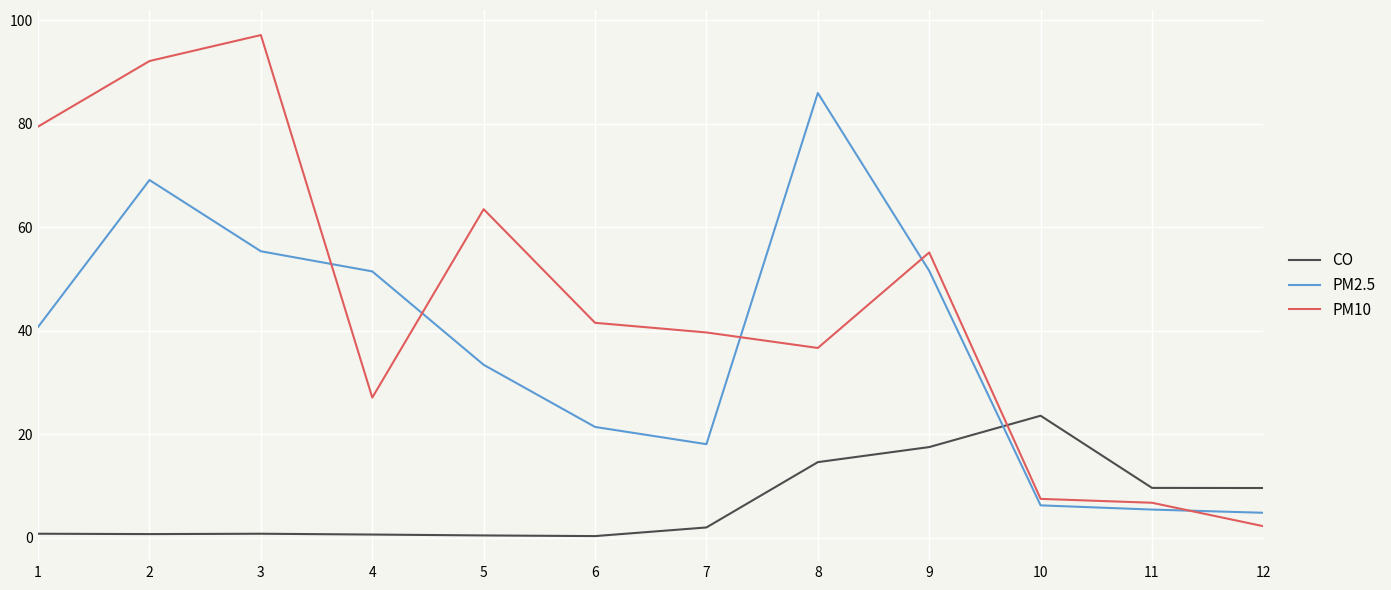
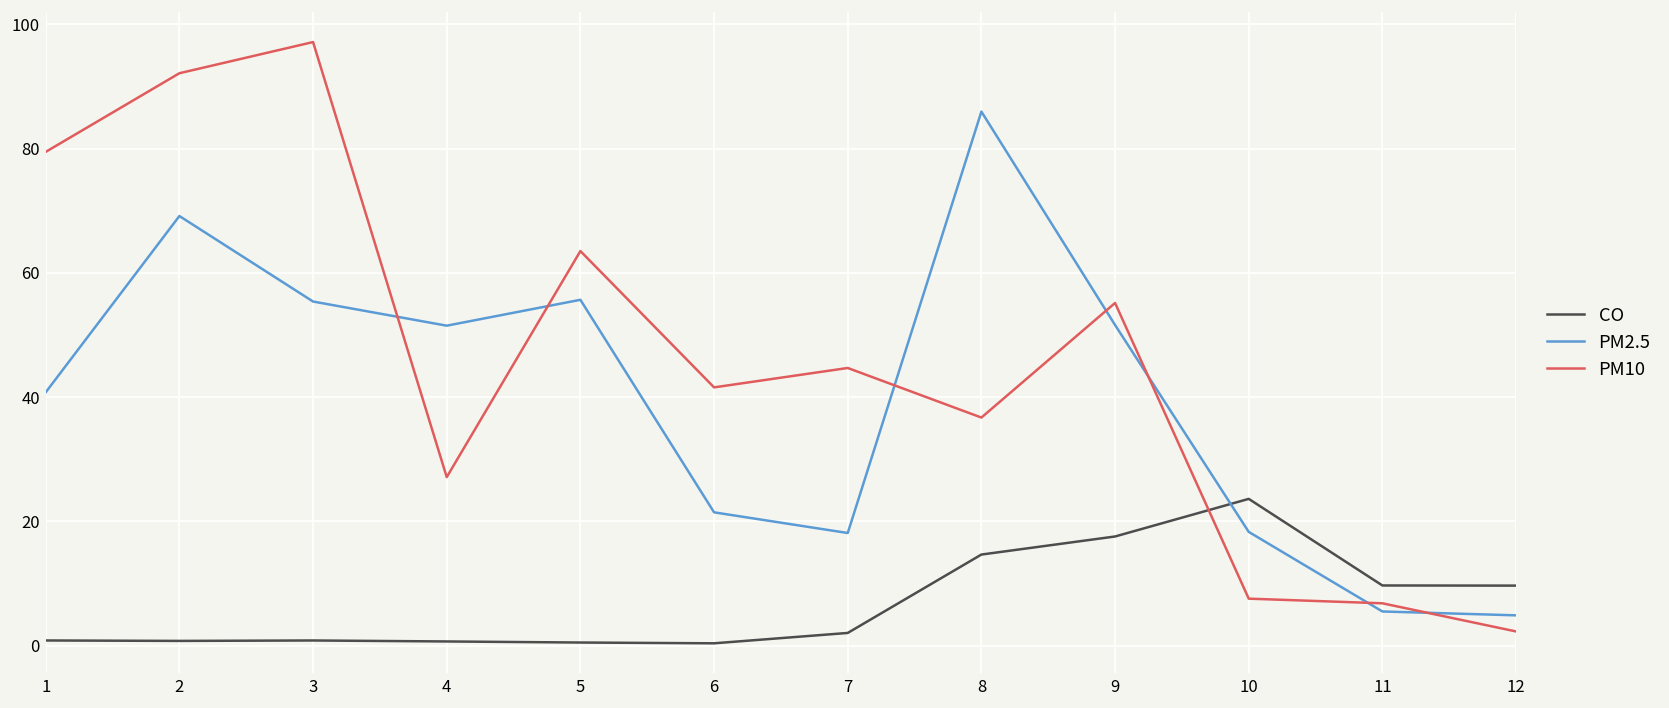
PM2.5, 5: 33 -> 56
PM10, 7: 40 -> 45
PM2.5, 10: 6 -> 18
